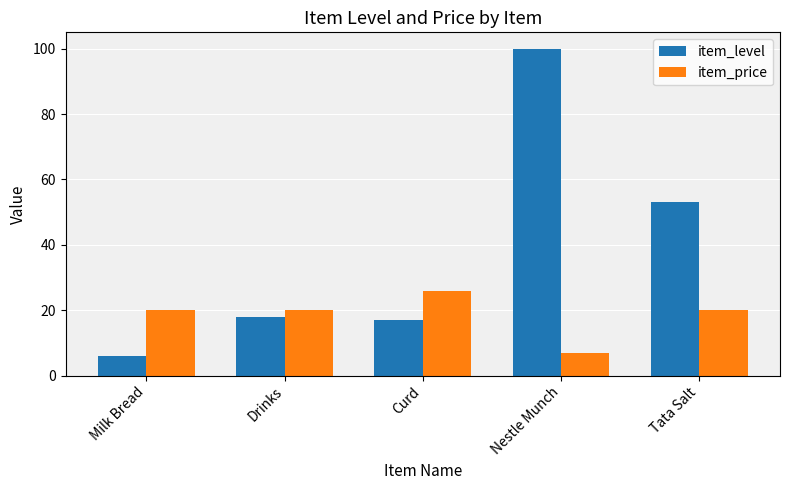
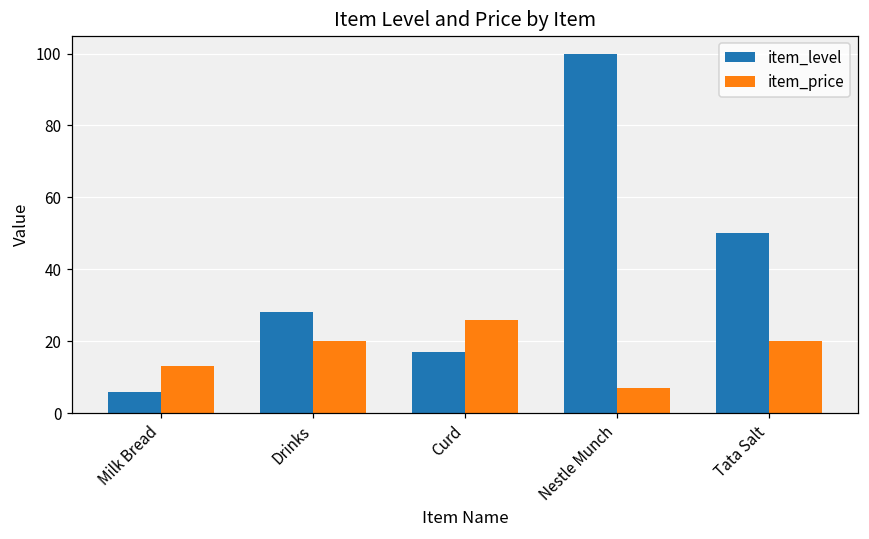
item_price, Milk Bread: 20 -> 13
item_level, Drinks: 18 -> 28
item_level, Tata Salt: 53 -> 50
